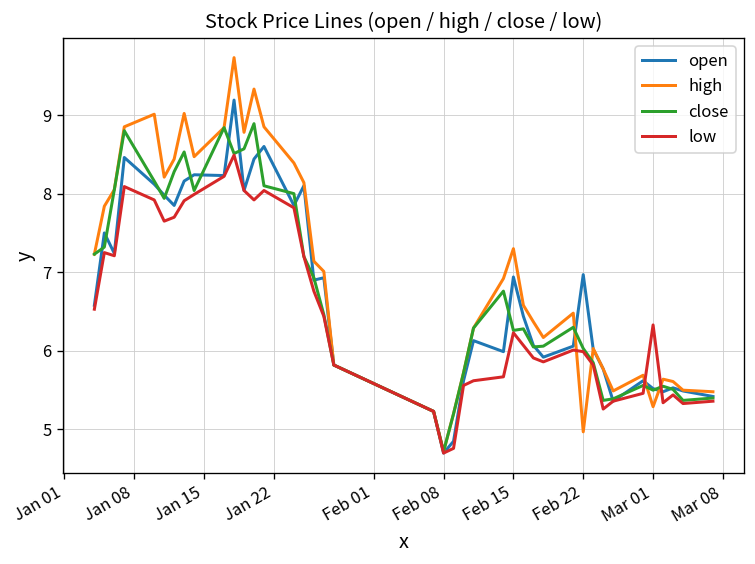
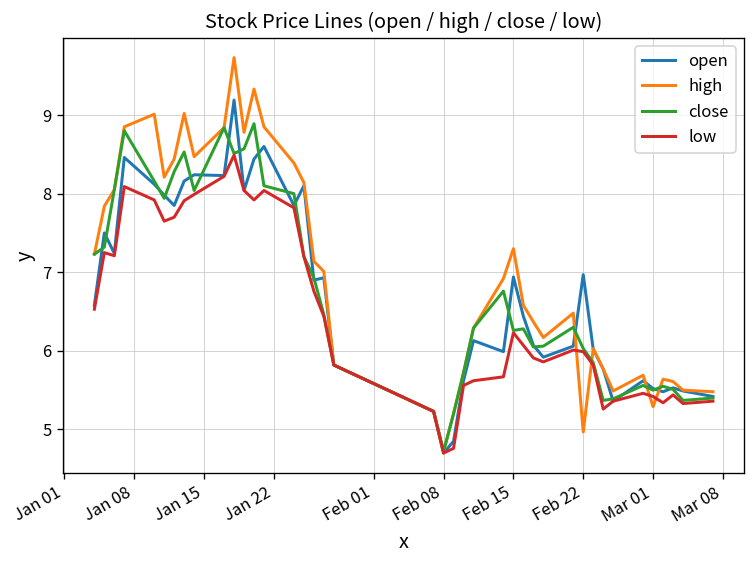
low, Mar 01: 6.3 -> 5.4
